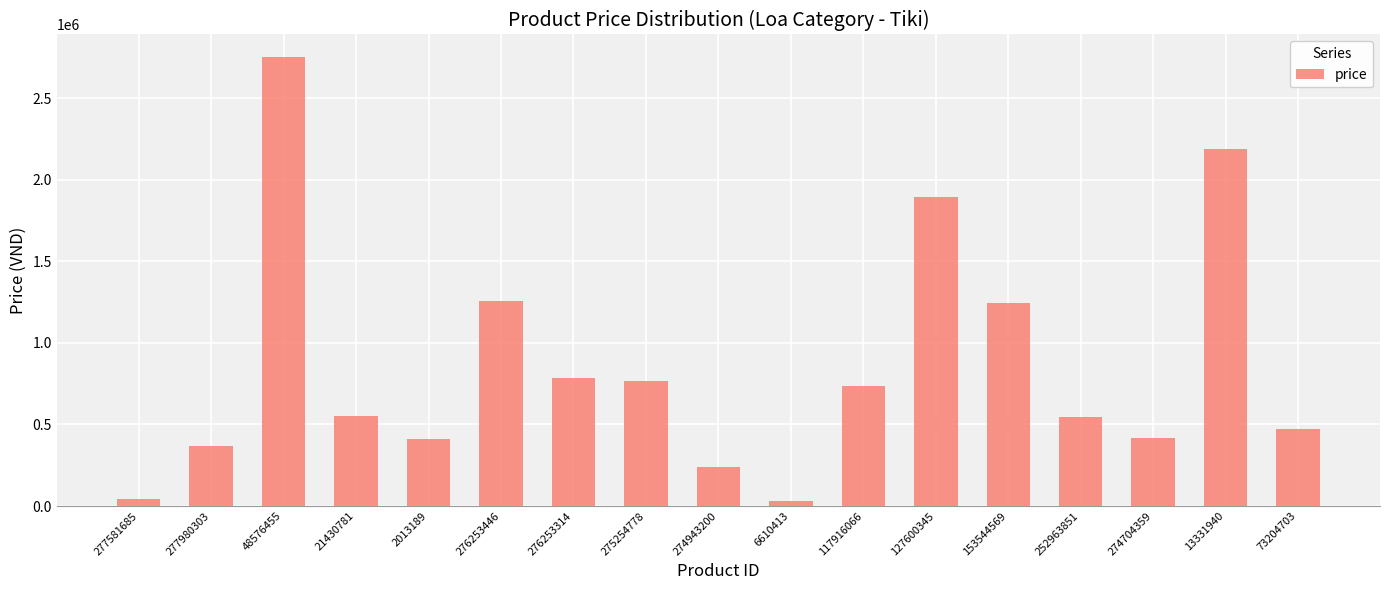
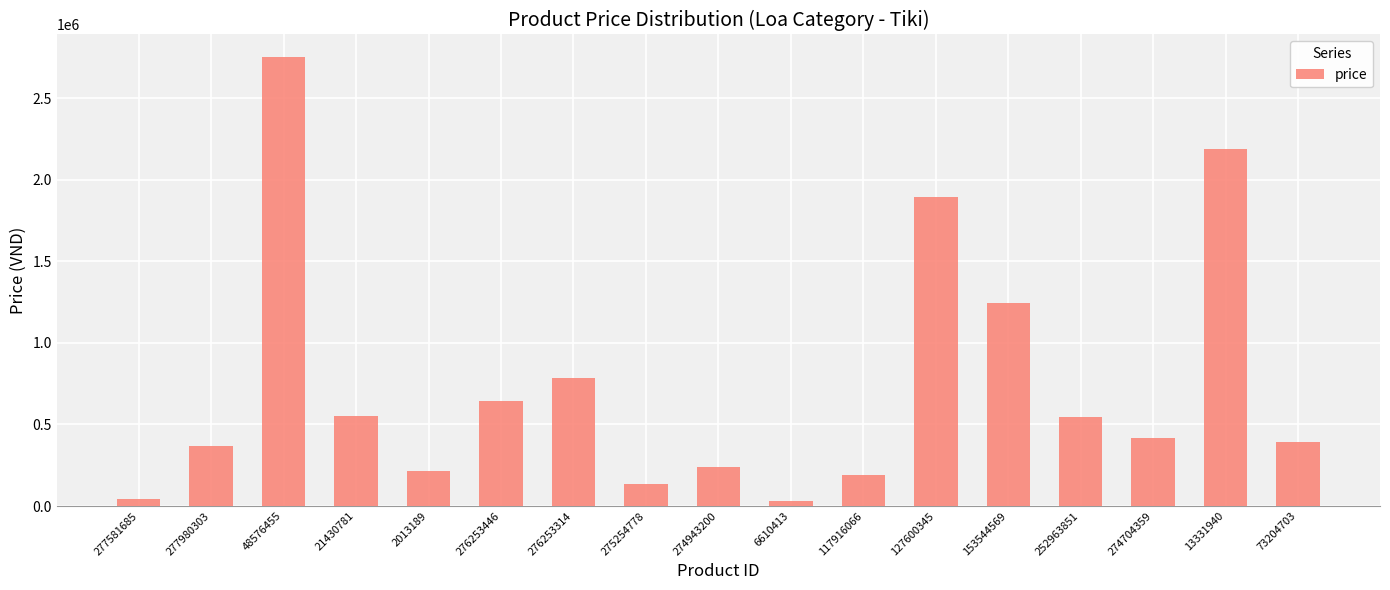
2013189: 410000 -> 220000
276253446: 1260000 -> 650000
275254778: 770000 -> 140000
117916066: 730000 -> 190000
73204703: 470000 -> 390000
